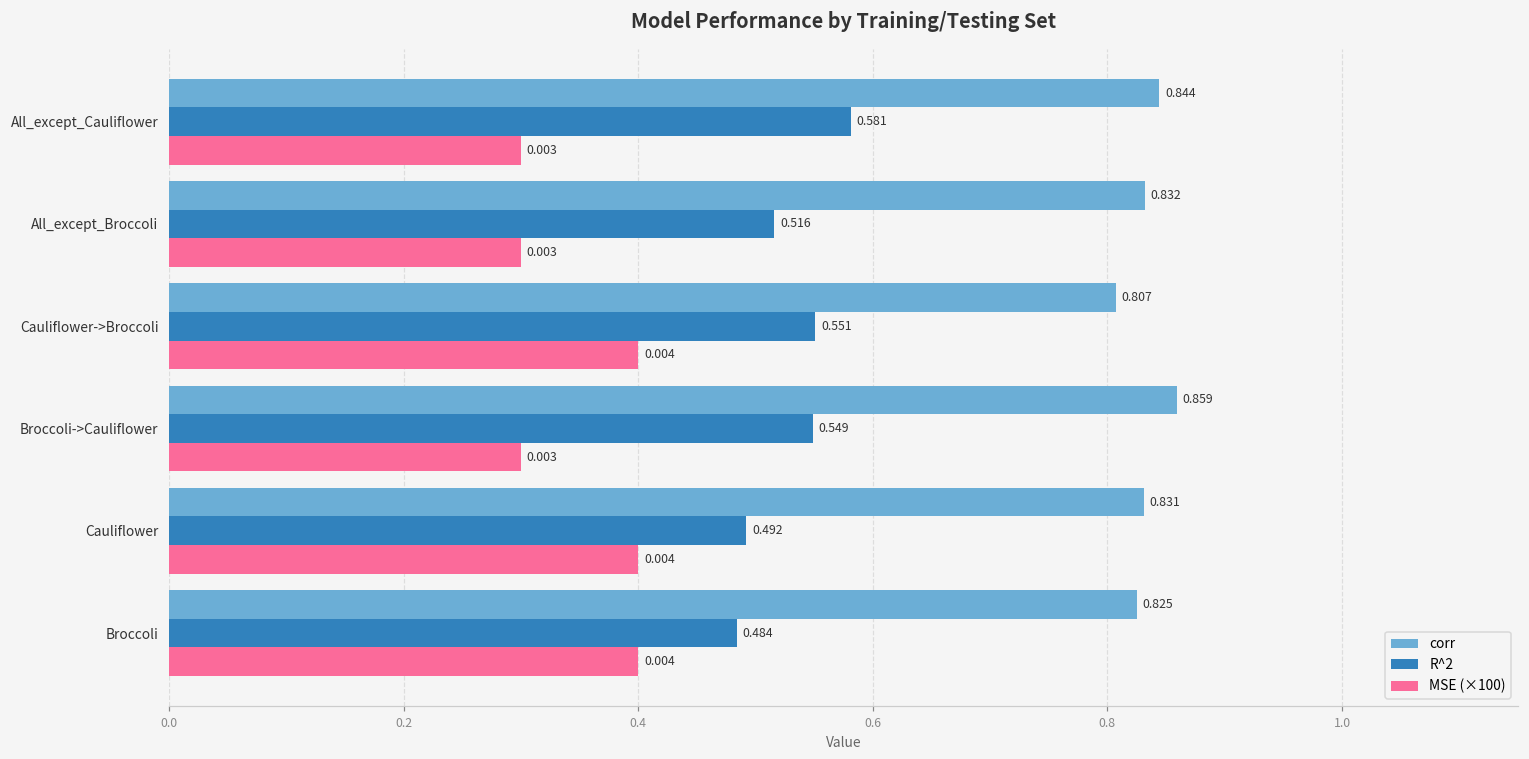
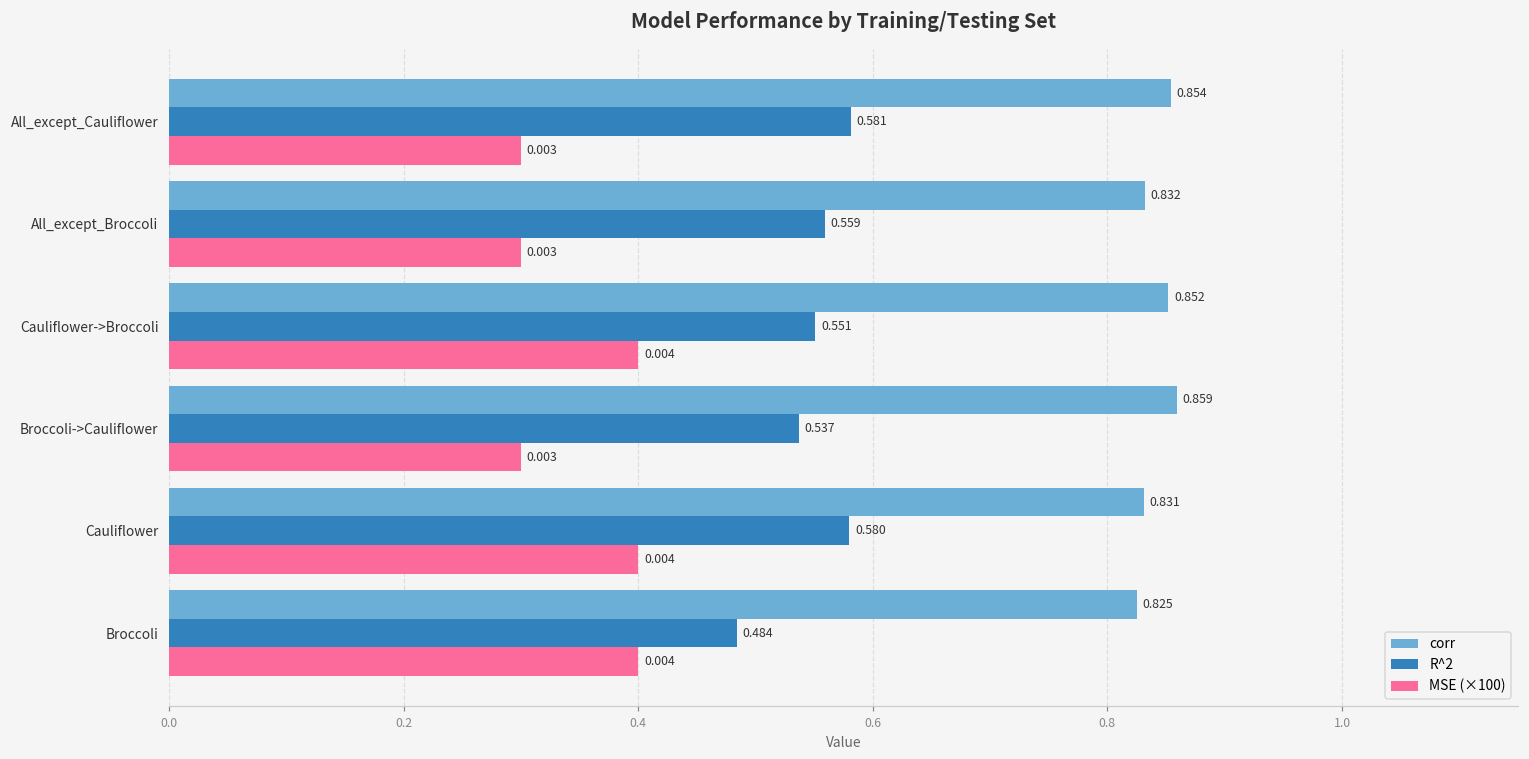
corr, All_except_Cauliflower: 0.844 -> 0.854
R^2, All_except_Broccoli: 0.516 -> 0.559
corr, Cauliflower->Broccoli: 0.807 -> 0.852
R^2, Broccoli->Cauliflower: 0.549 -> 0.537
R^2, Cauliflower: 0.492 -> 0.580
